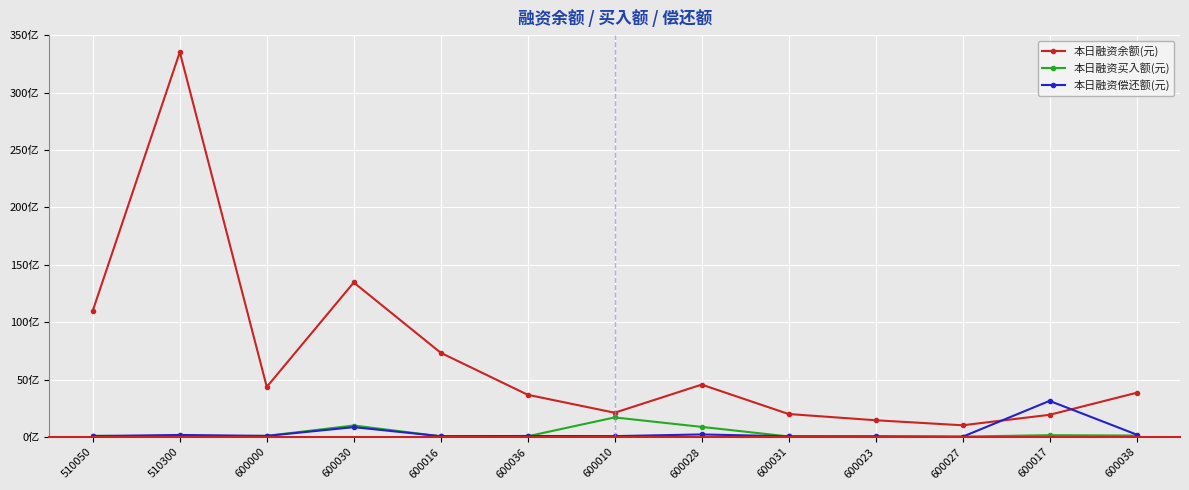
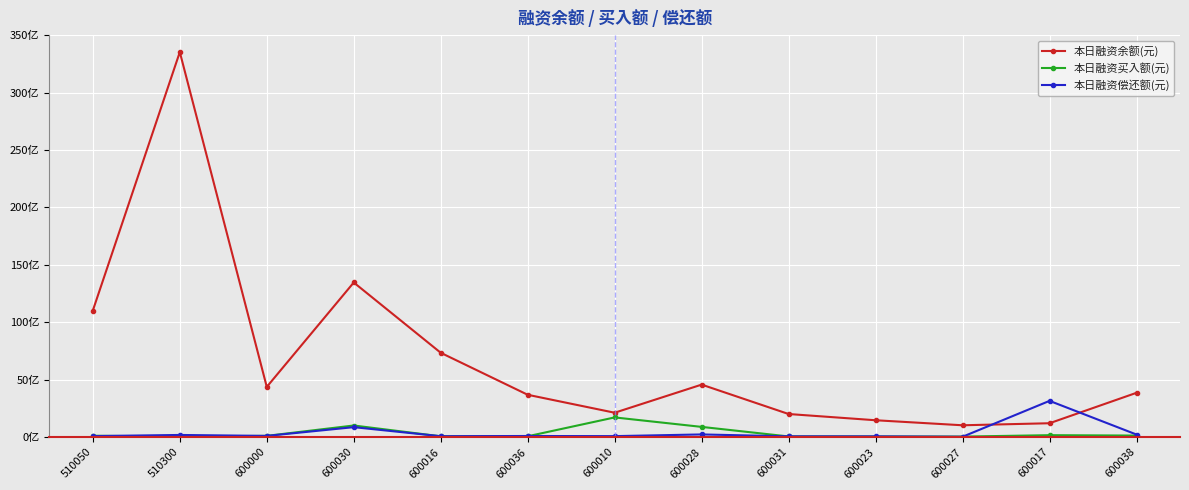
本日融资余额(元), 600017: 19亿 -> 12亿
